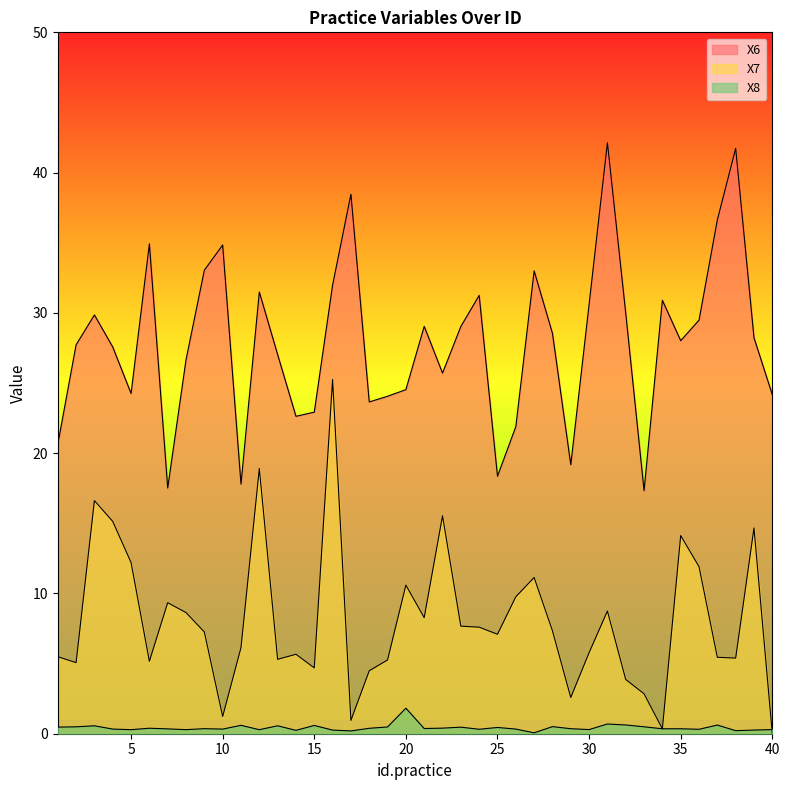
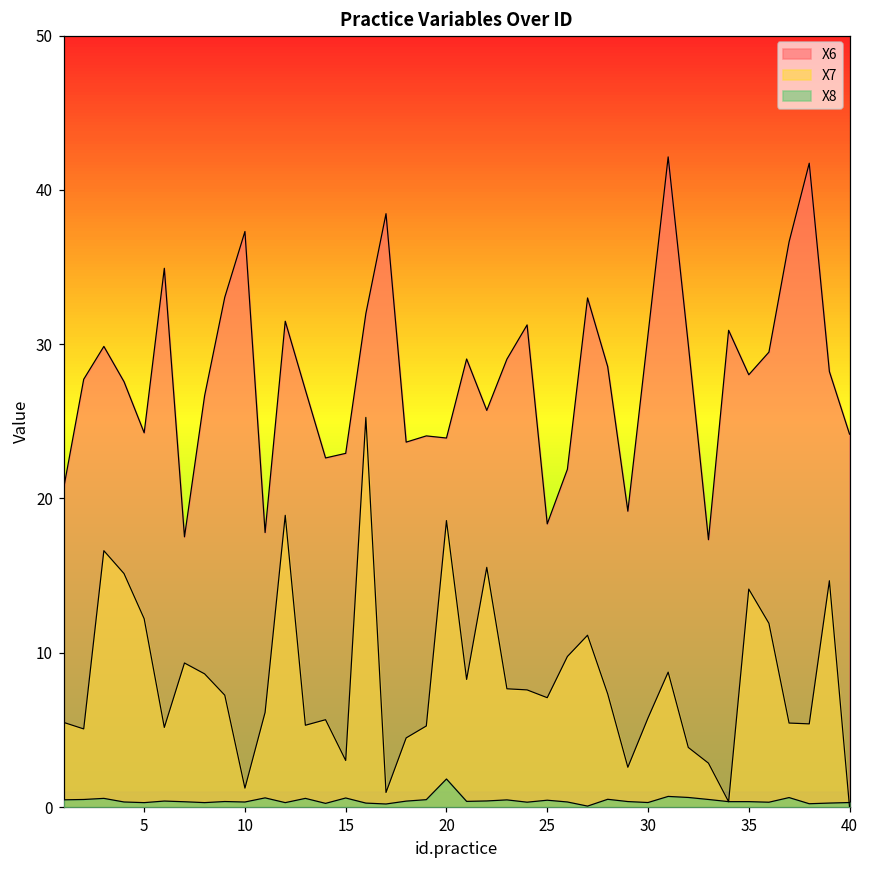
X6, 10: 34.8 -> 37.3
X7, 15: 4.7 -> 3.0
X6, 20: 24.5 -> 23.9
X7, 20: 10.6 -> 18.6
